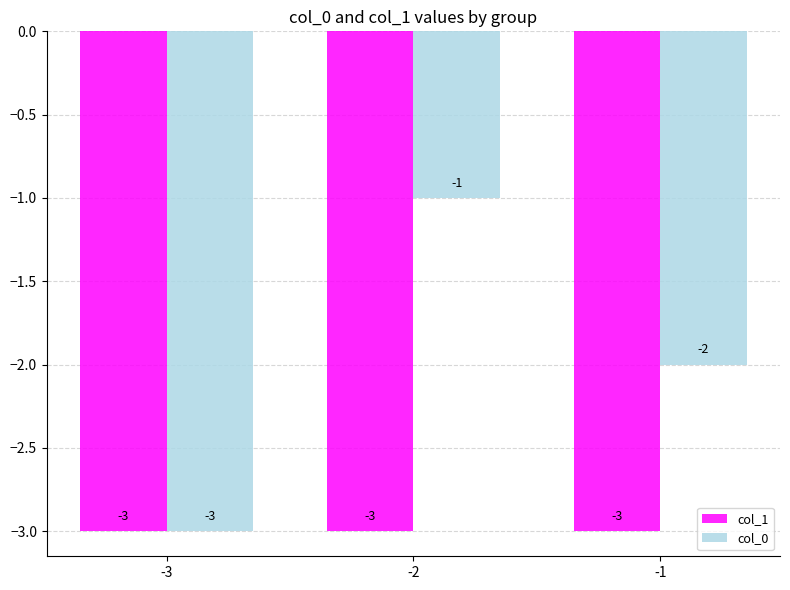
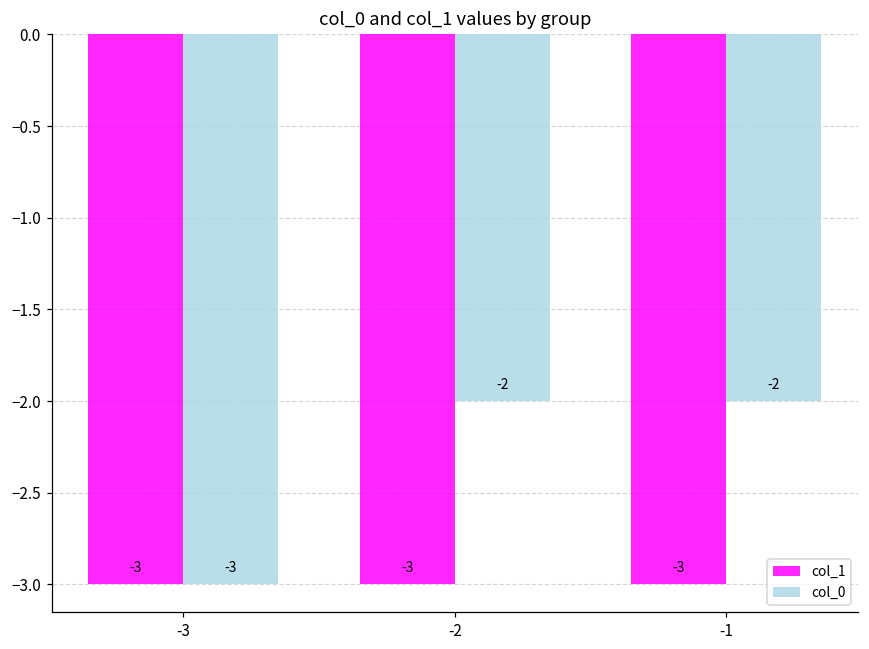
col_0, -2: -1 -> -2
